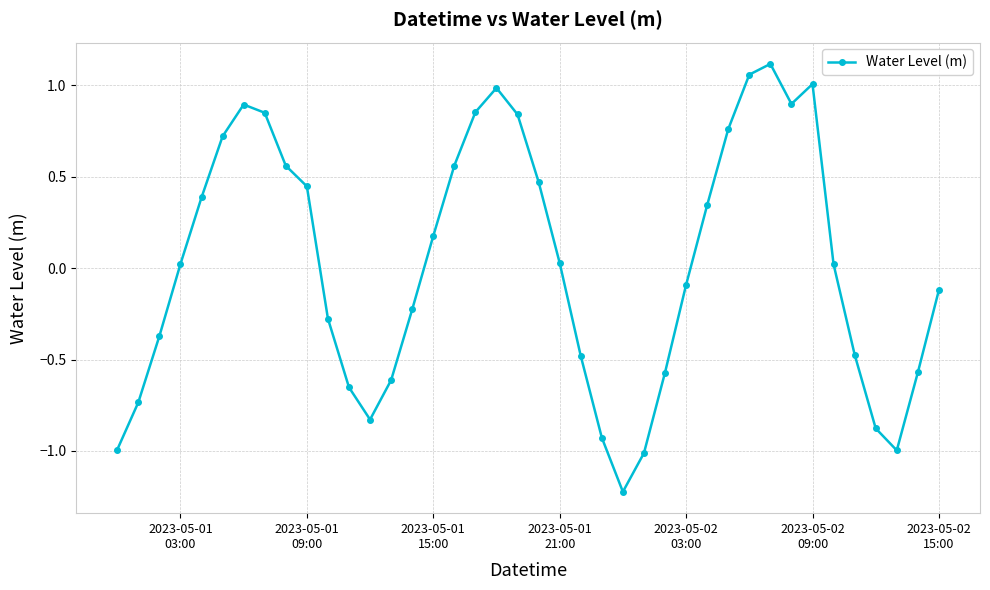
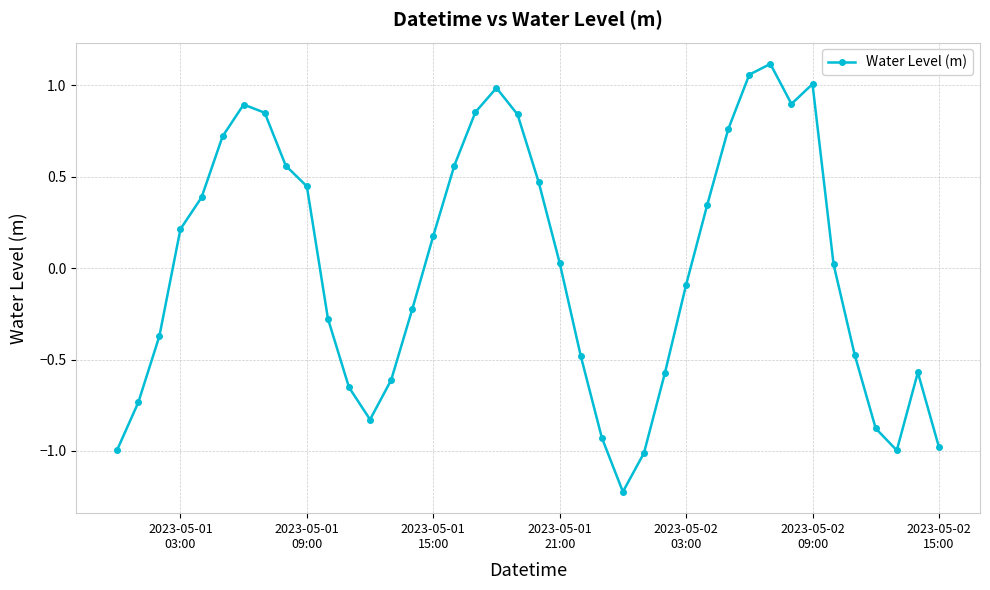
2023-05-01 03:00: 0.02 -> 0.21
2023-05-02 15:00: -0.12 -> -0.98
